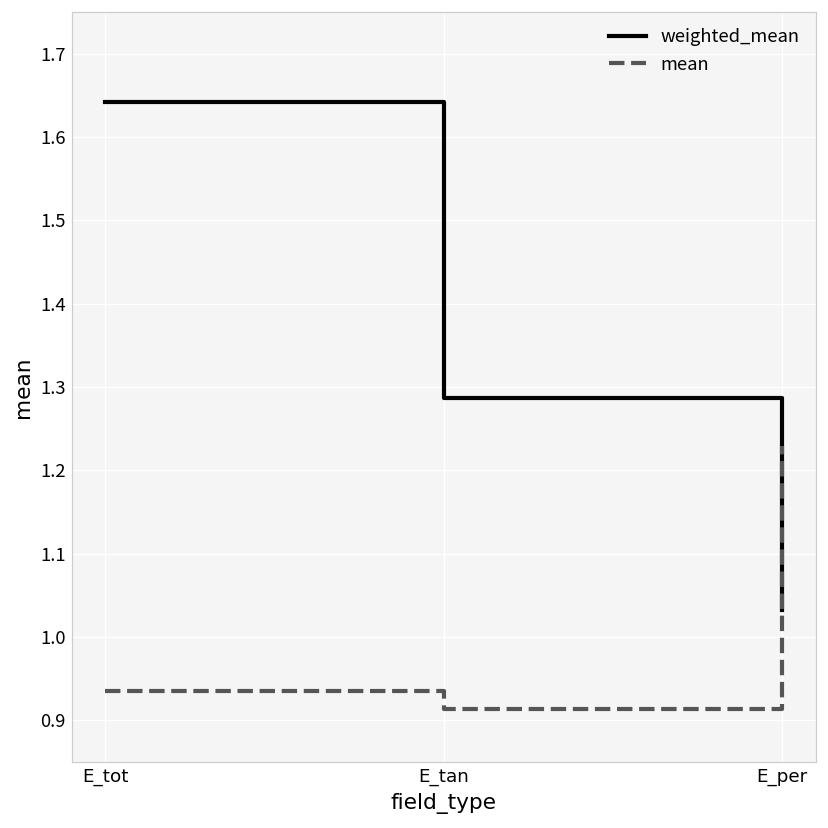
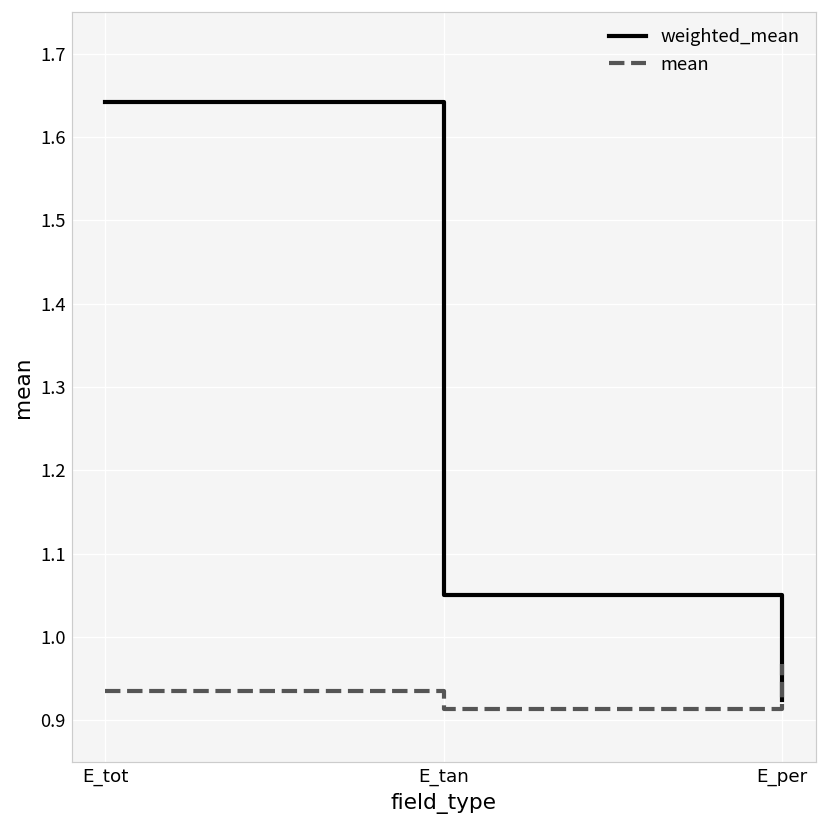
weighted_mean, E_tan: 1.29 -> 1.05
weighted_mean, E_per: 1.03 -> 0.92
mean, E_per: 1.23 -> 0.97
